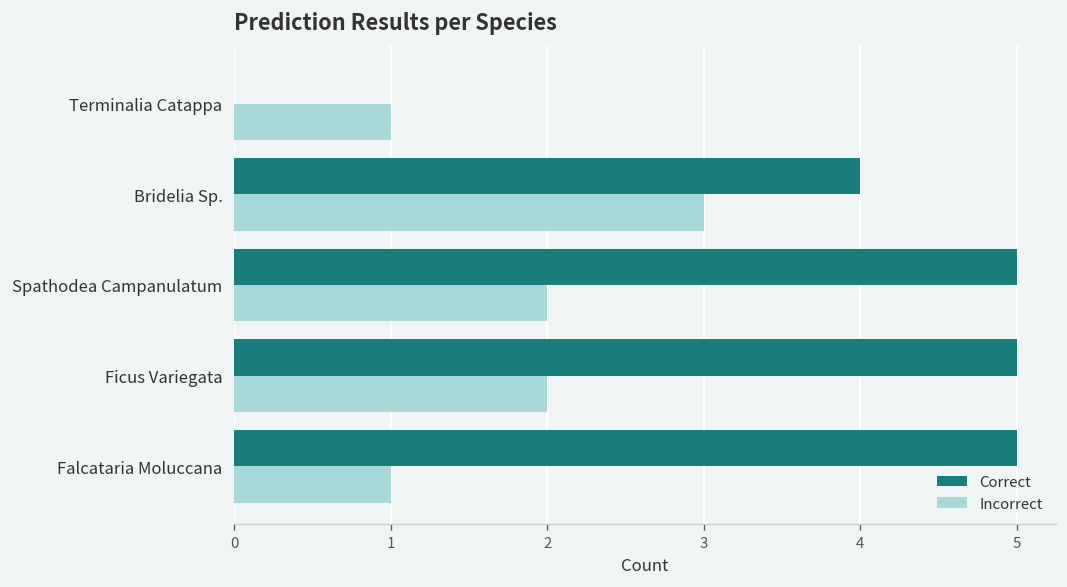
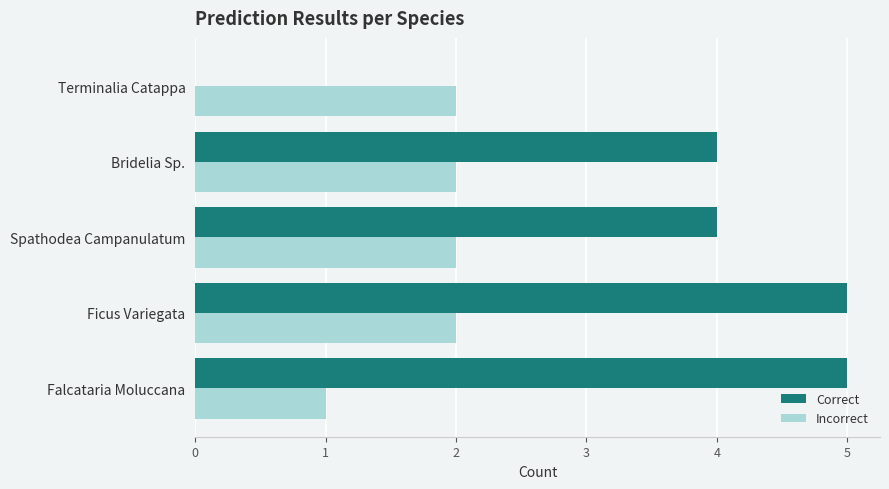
Incorrect, Terminalia Catappa: 1 -> 2
Incorrect, Bridelia Sp.: 3 -> 2
Correct, Spathodea Campanulatum: 5 -> 4
